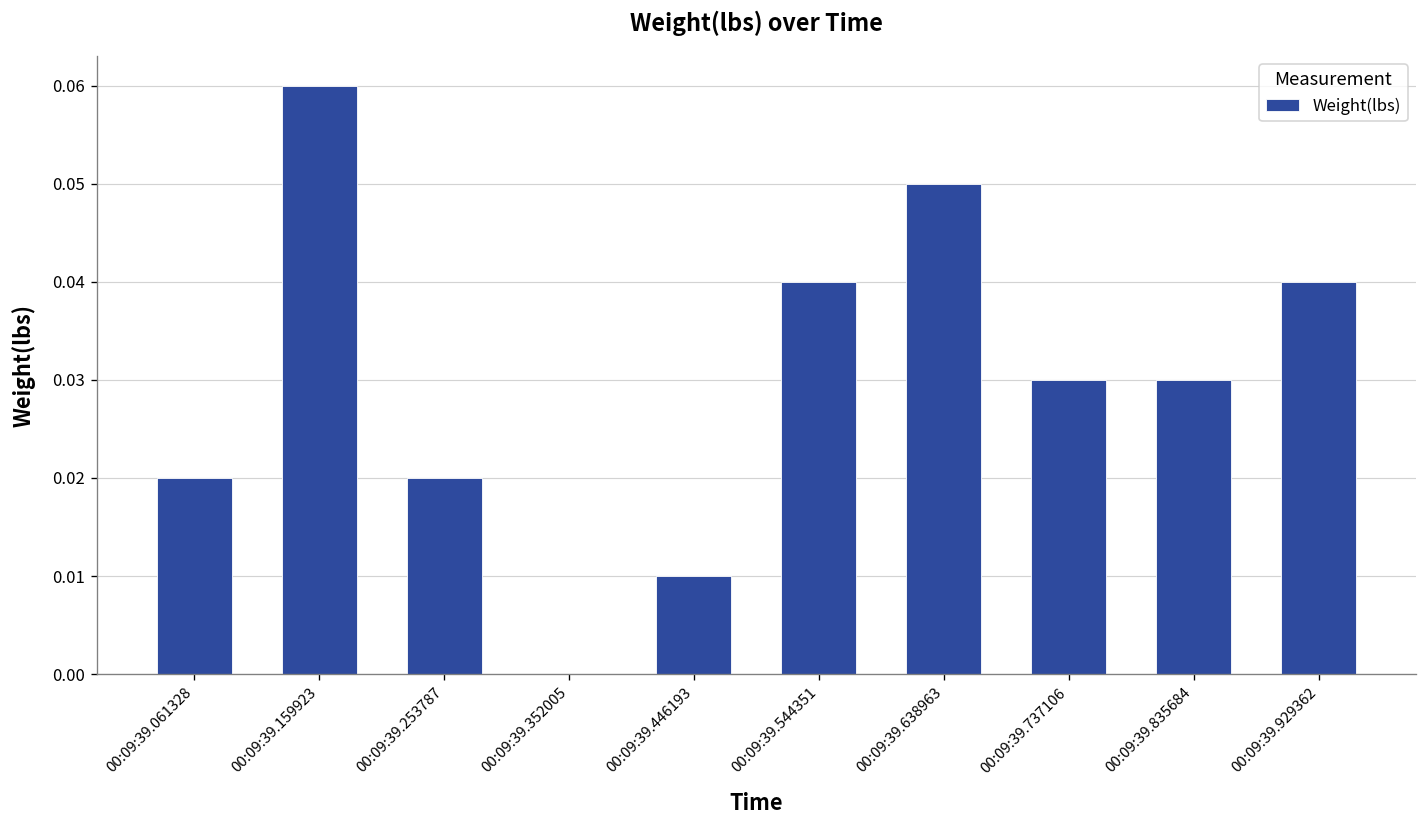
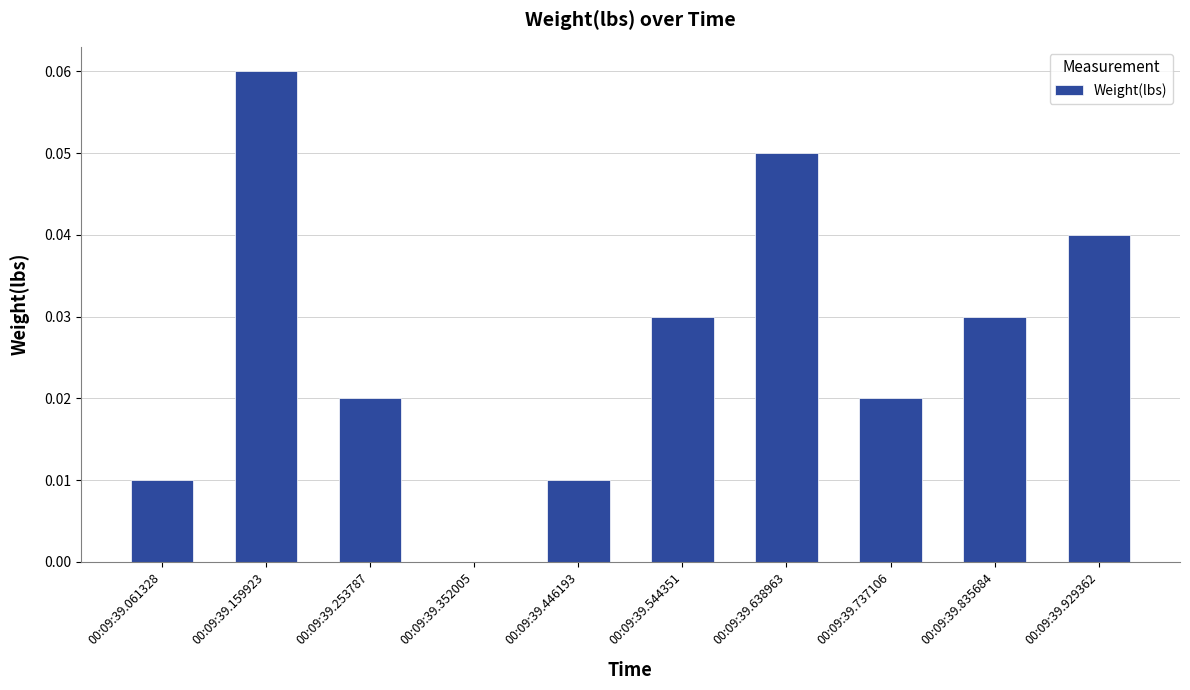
00:09:39.061328: 0.02 -> 0.01
00:09:39.544351: 0.04 -> 0.03
00:09:39.737106: 0.03 -> 0.02
